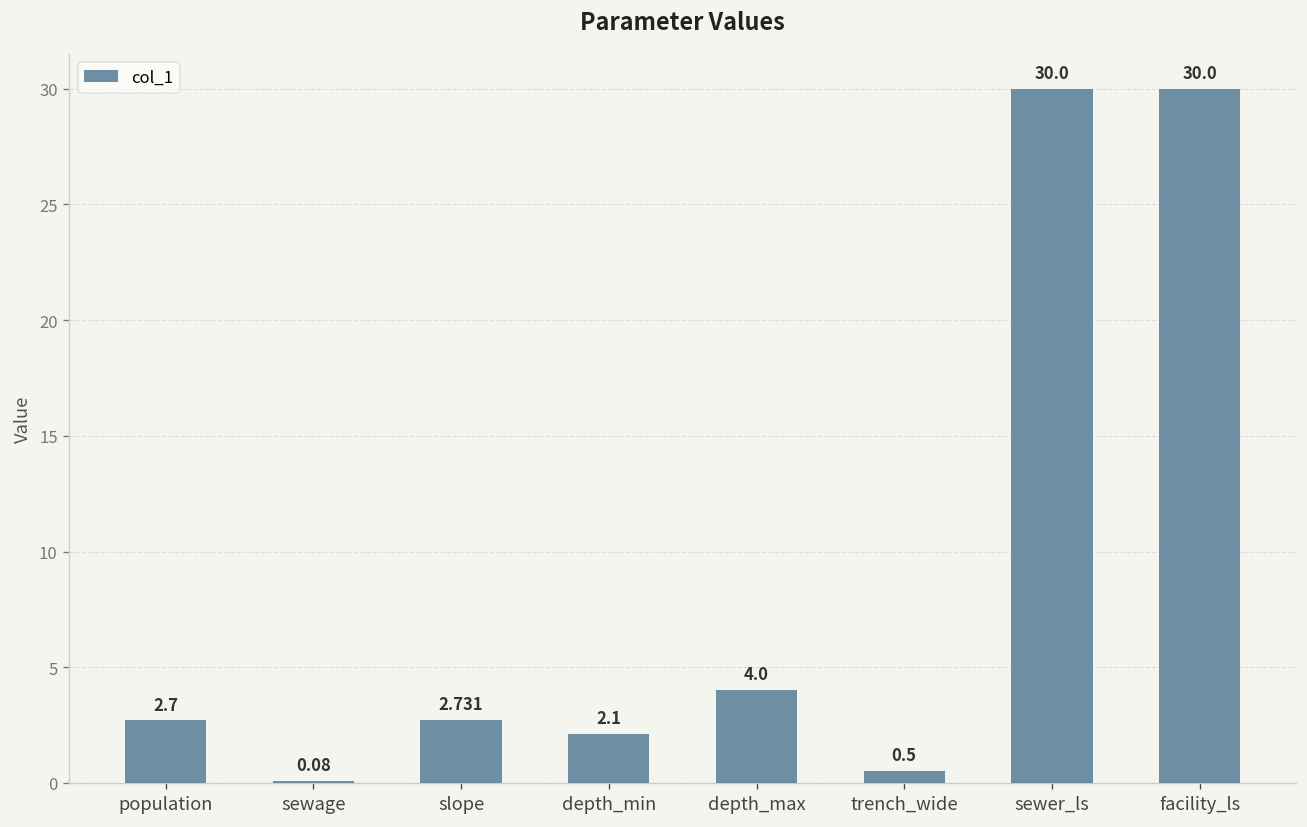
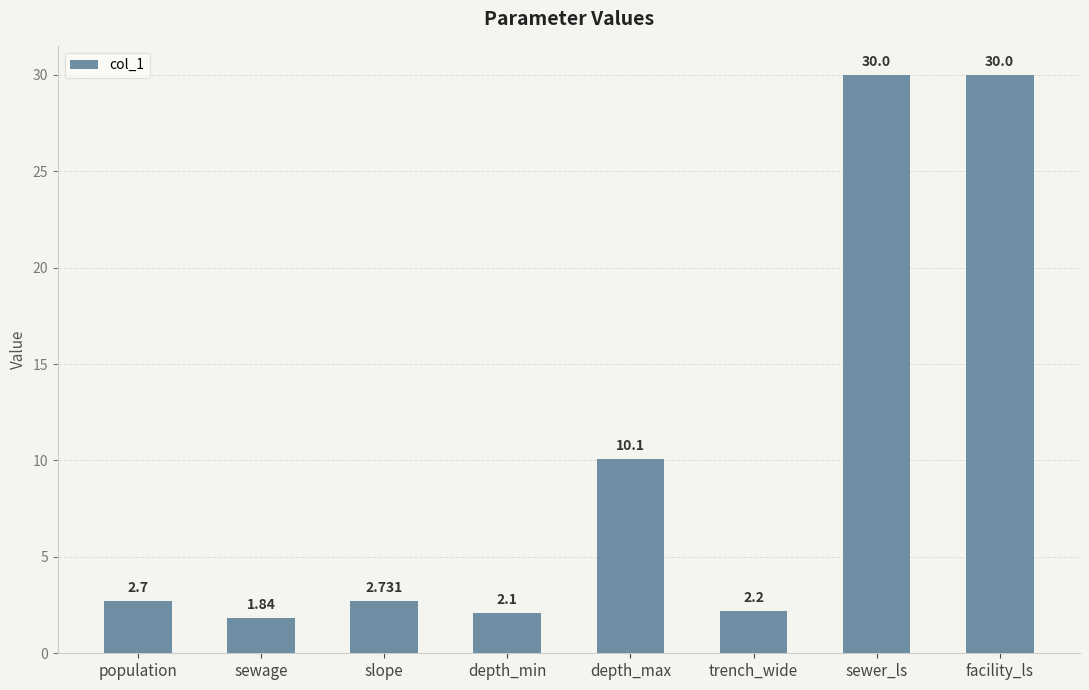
sewage: 0.08 -> 1.84
depth_max: 4.0 -> 10.1
trench_wide: 0.5 -> 2.2
